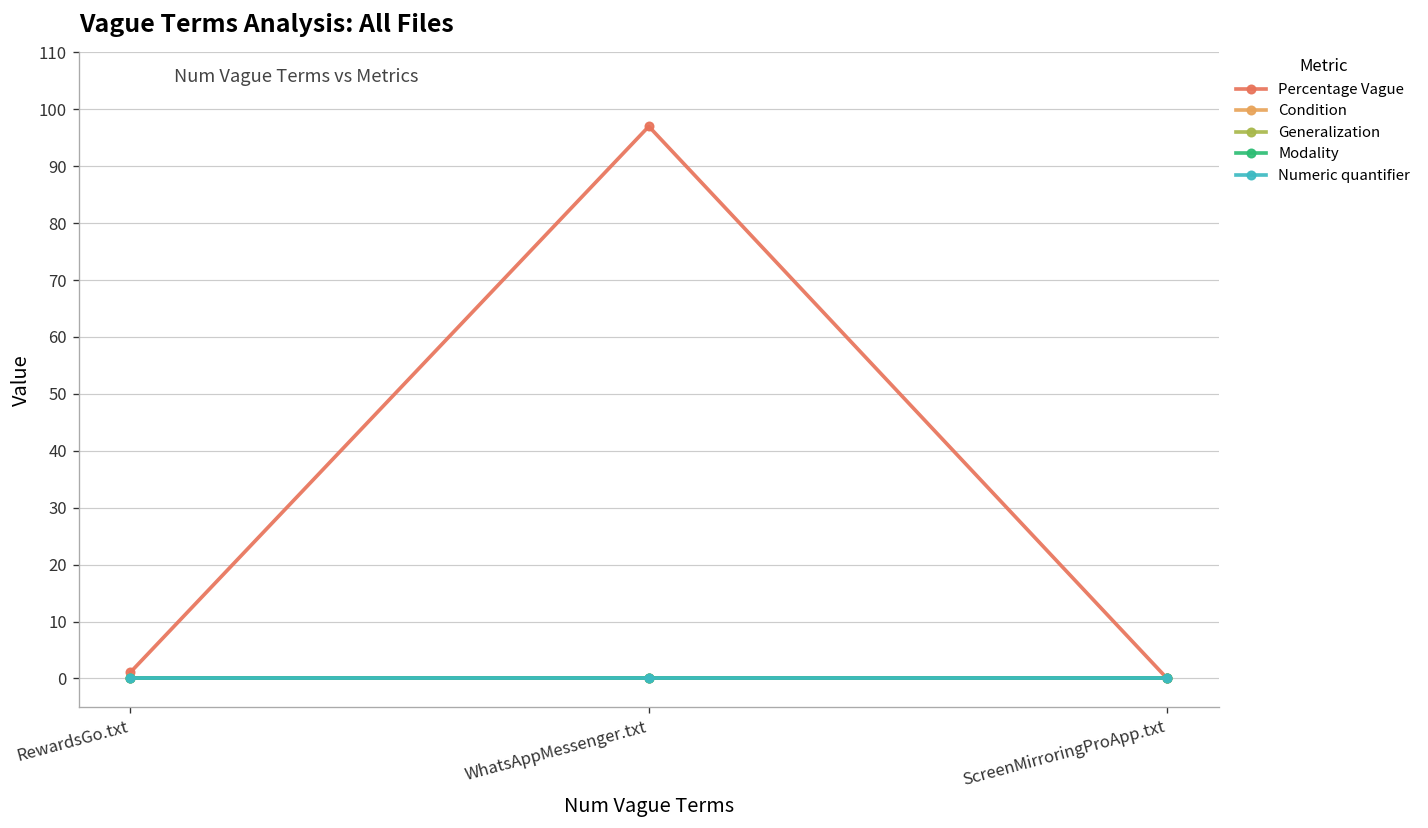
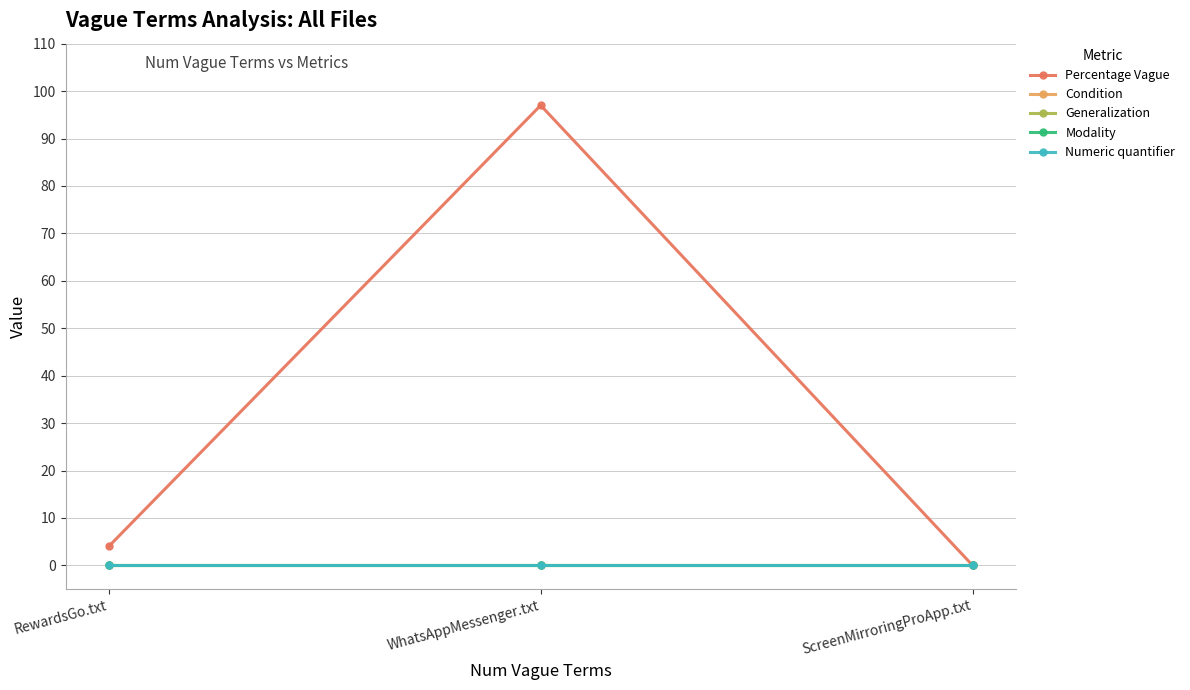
Percentage Vague, RewardsGo.txt: 1 -> 4
